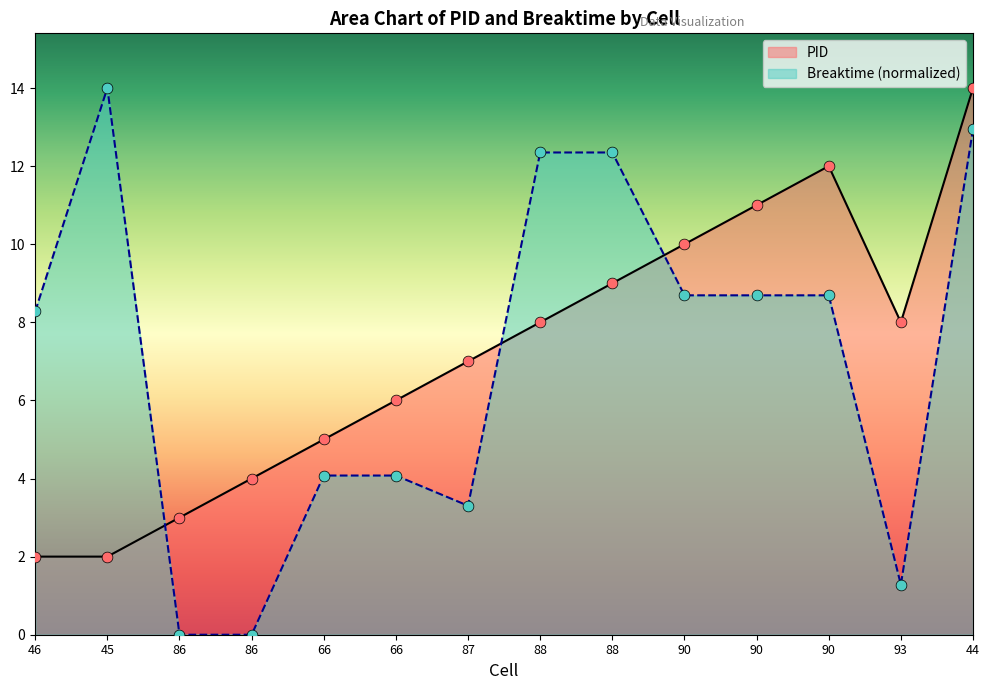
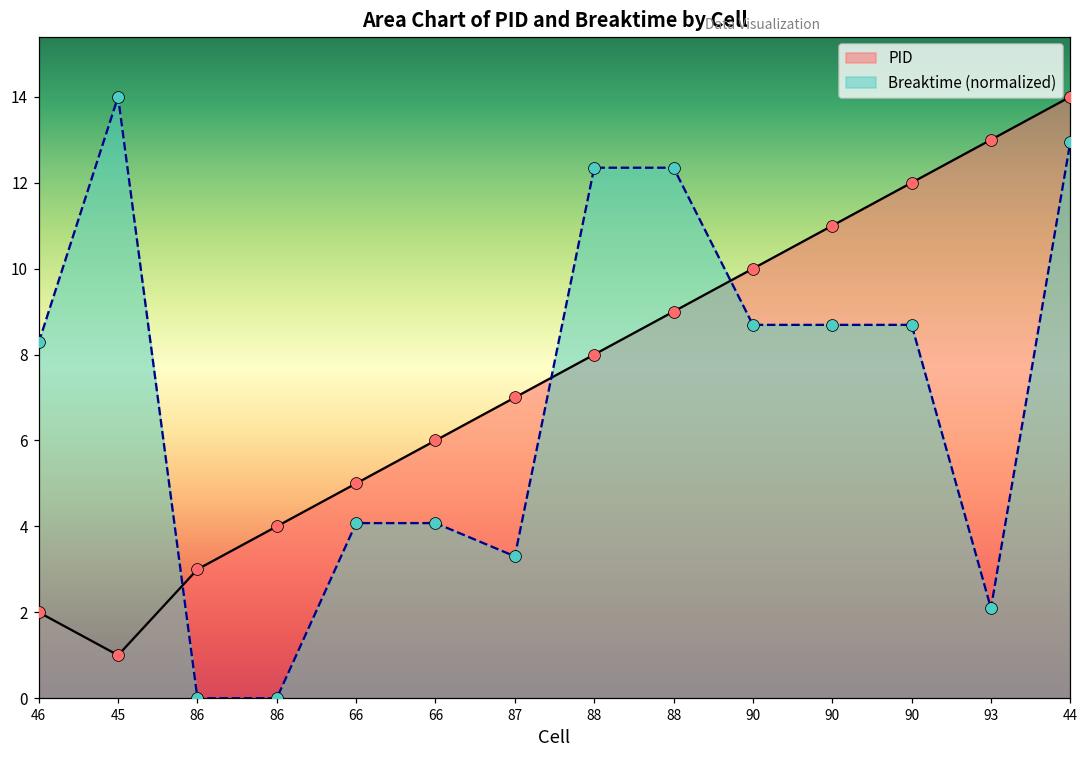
PID, 45: 2 -> 1
PID, 93: 8 -> 13
Breaktime (normalized), 93: 1.3 -> 2.1
